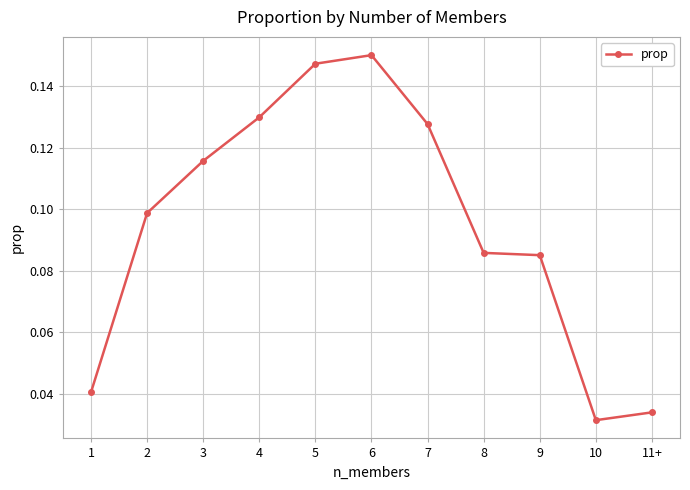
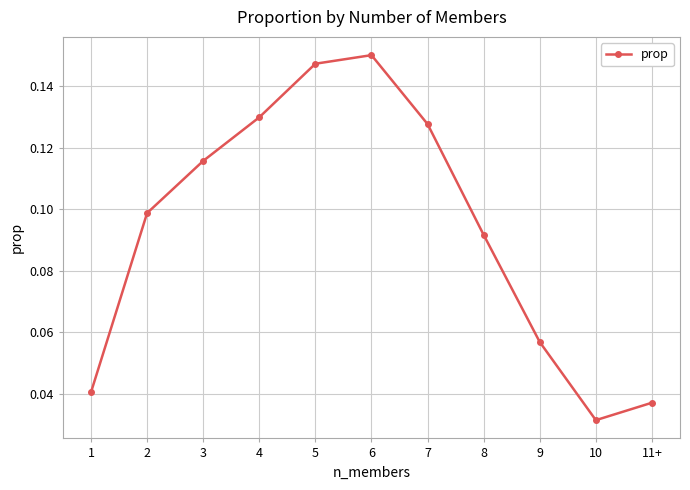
8: 0.086 -> 0.092
9: 0.085 -> 0.057
11+: 0.034 -> 0.037
